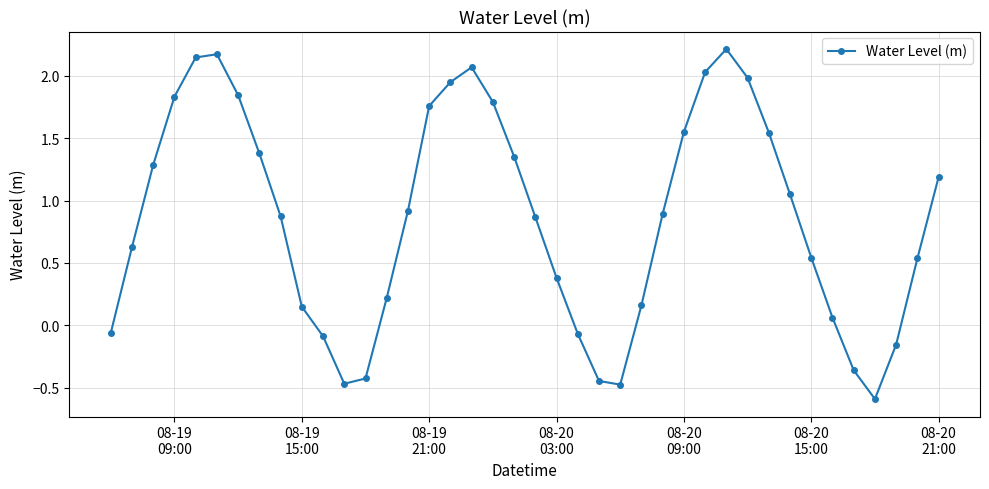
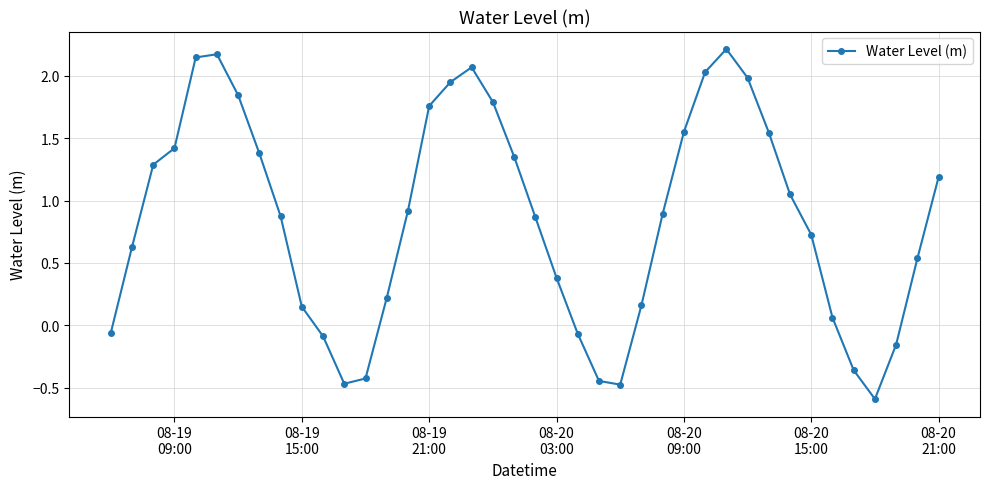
08-19 09:00: 1.83 -> 1.42
08-20 15:00: 0.54 -> 0.73
